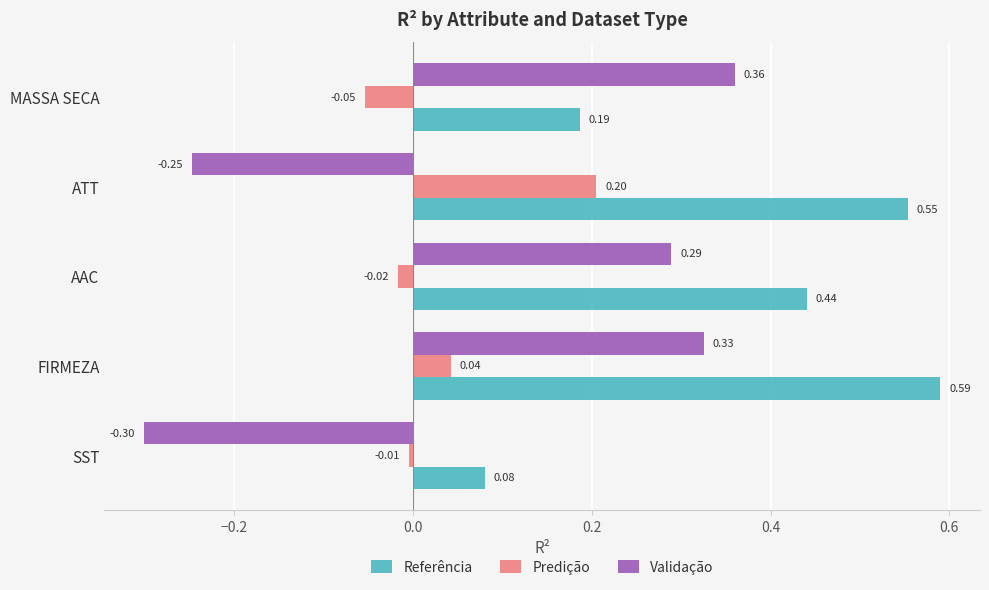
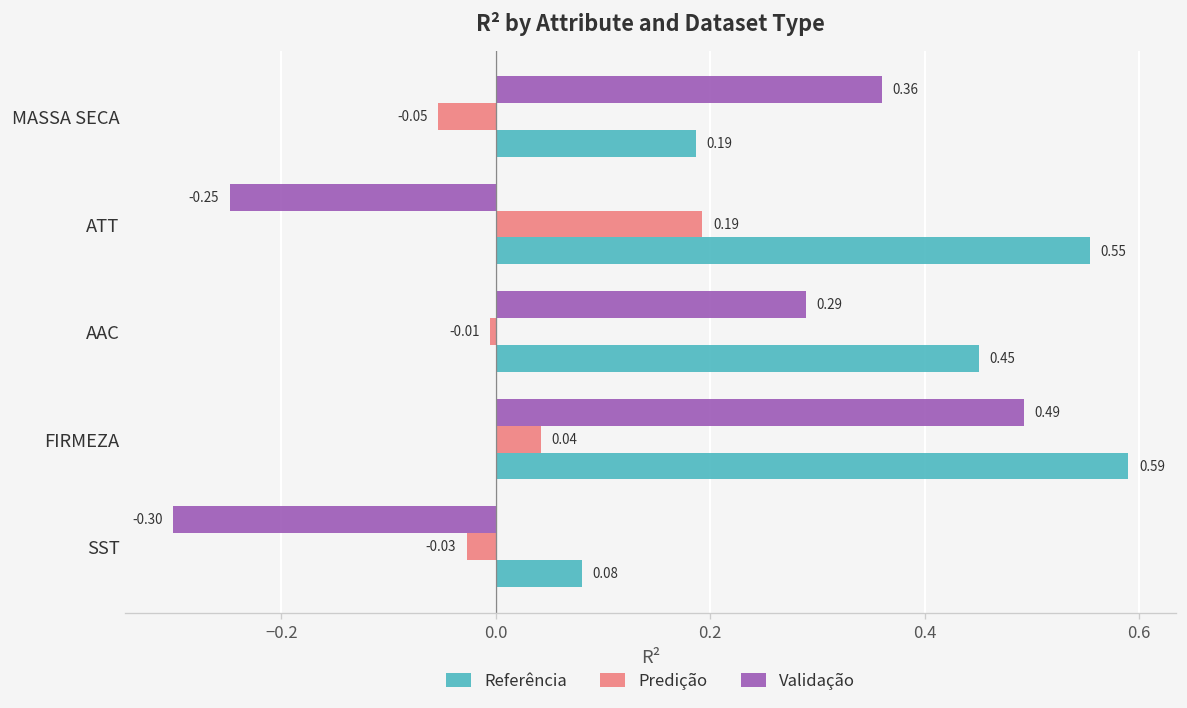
Predição, ATT: 0.20 -> 0.19
Predição, AAC: -0.02 -> -0.01
Referência, AAC: 0.44 -> 0.45
Validação, FIRMEZA: 0.33 -> 0.49
Predição, SST: -0.01 -> -0.03
